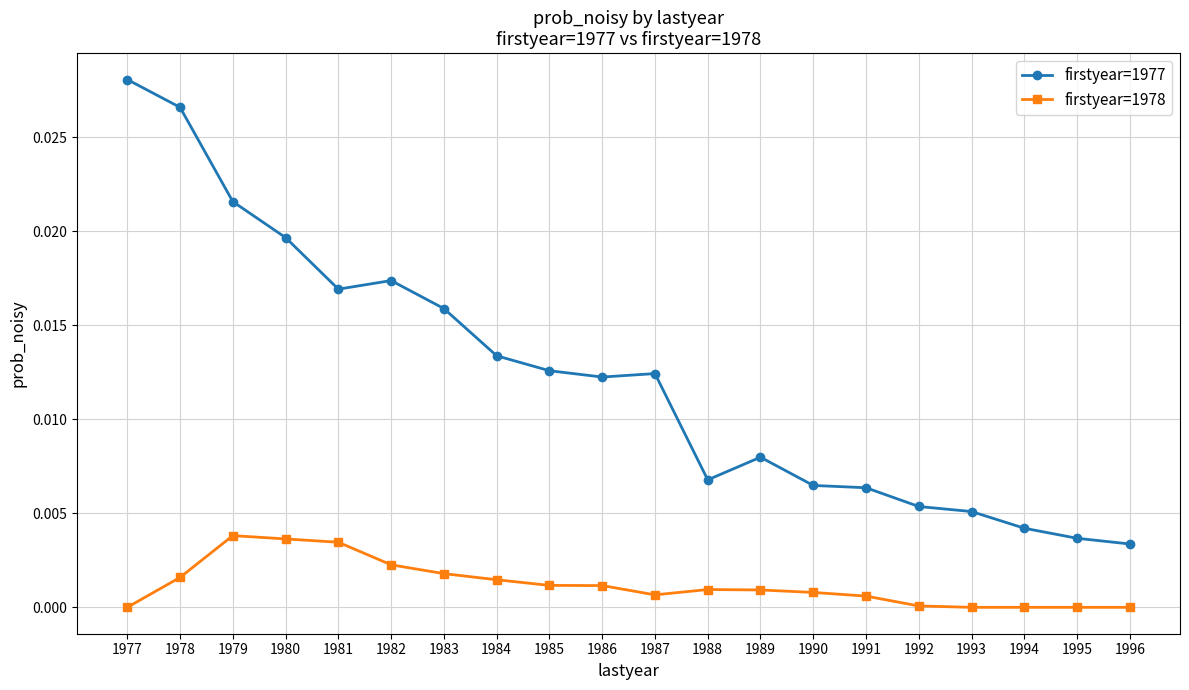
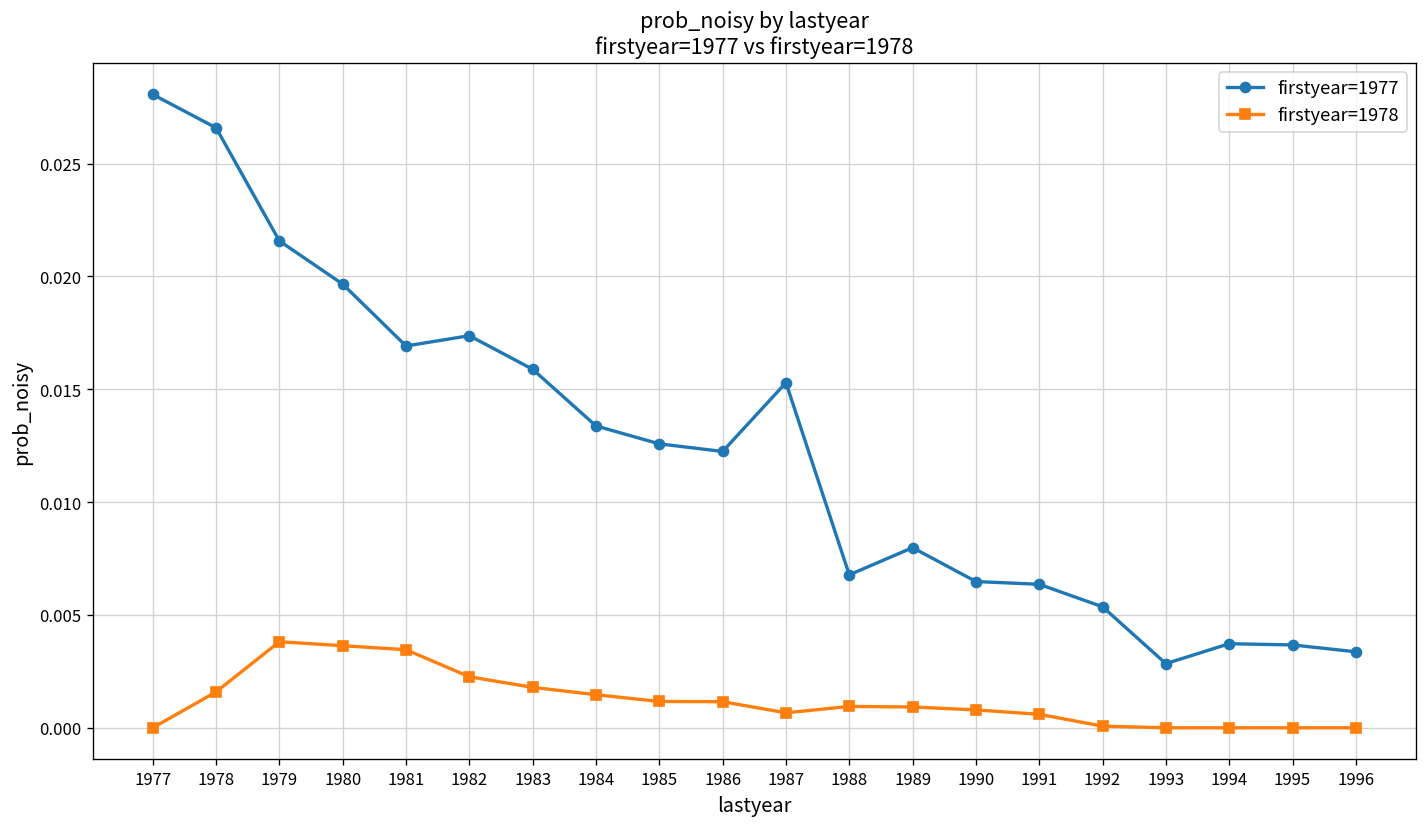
firstyear=1977, 1987: 0.0124 -> 0.0153
firstyear=1977, 1993: 0.0051 -> 0.0028
firstyear=1977, 1994: 0.0042 -> 0.0037
